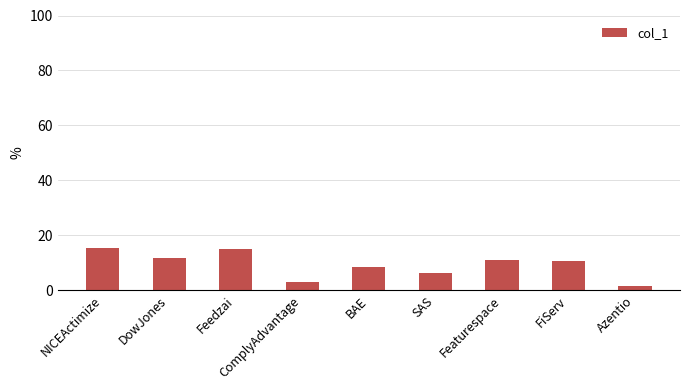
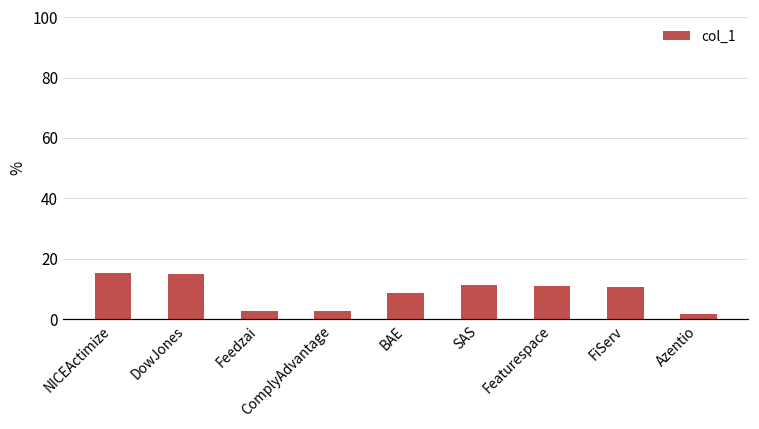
DowJones: 12 -> 15
Feedzai: 15 -> 3
SAS: 6 -> 11
